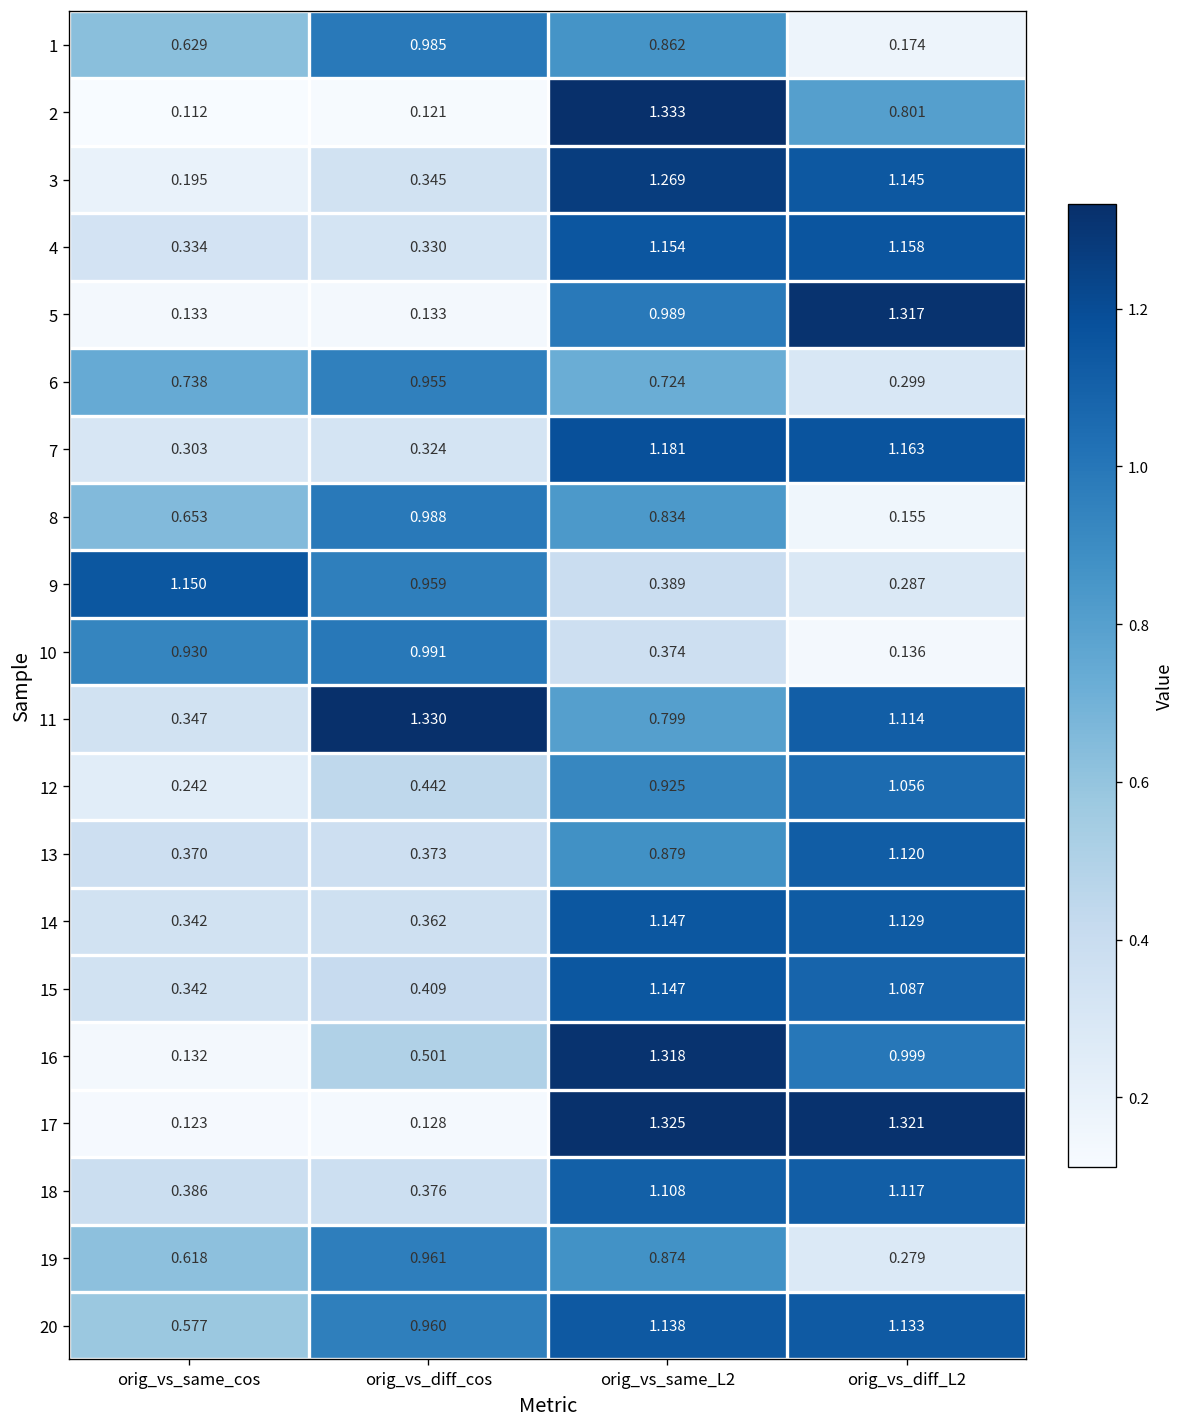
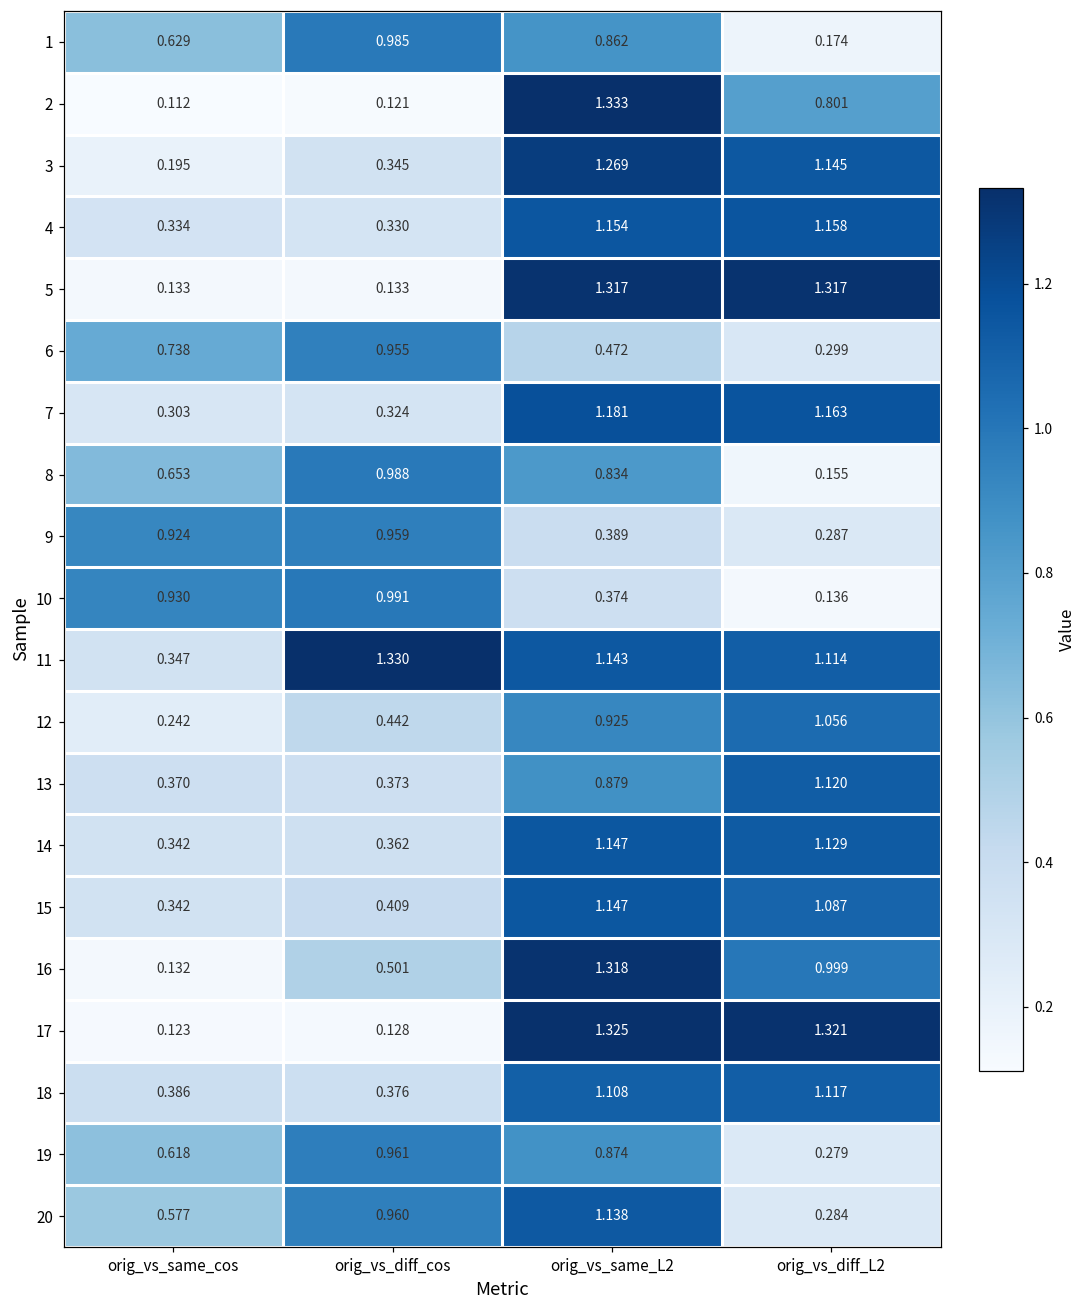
5, orig_vs_same_L2: 0.989 -> 1.317
6, orig_vs_same_L2: 0.724 -> 0.472
9, orig_vs_same_cos: 1.150 -> 0.924
11, orig_vs_same_L2: 0.799 -> 1.143
20, orig_vs_diff_L2: 1.133 -> 0.284
